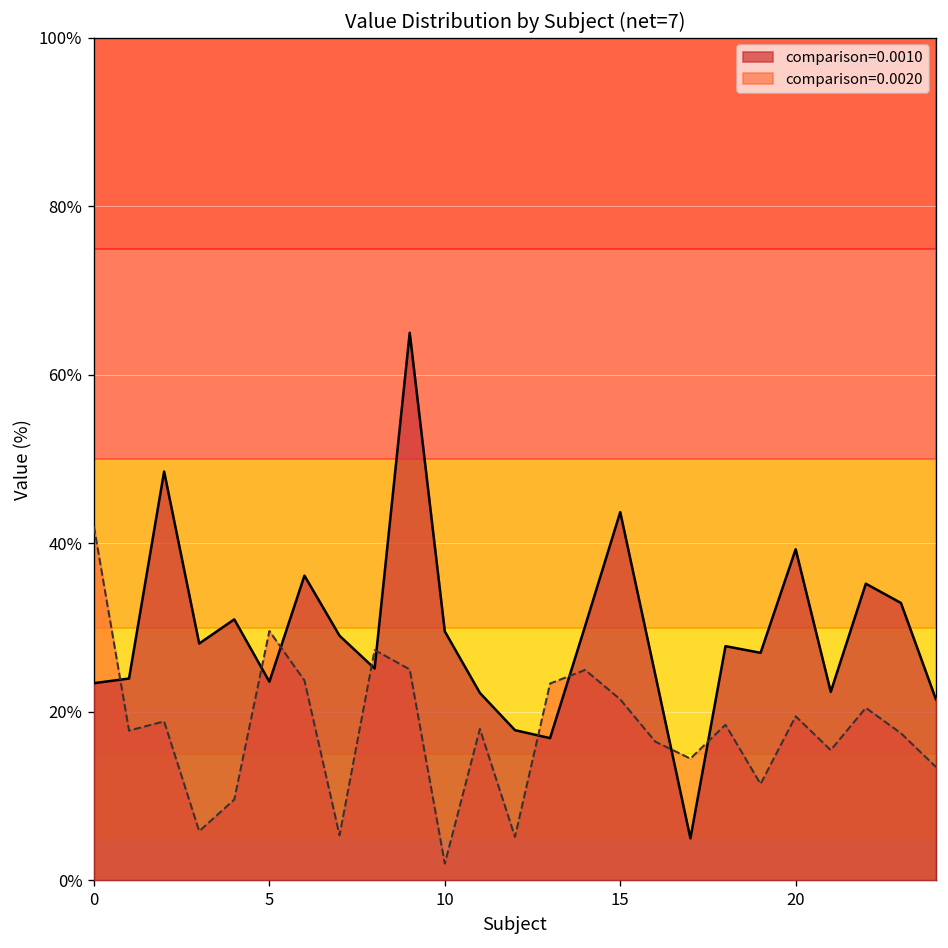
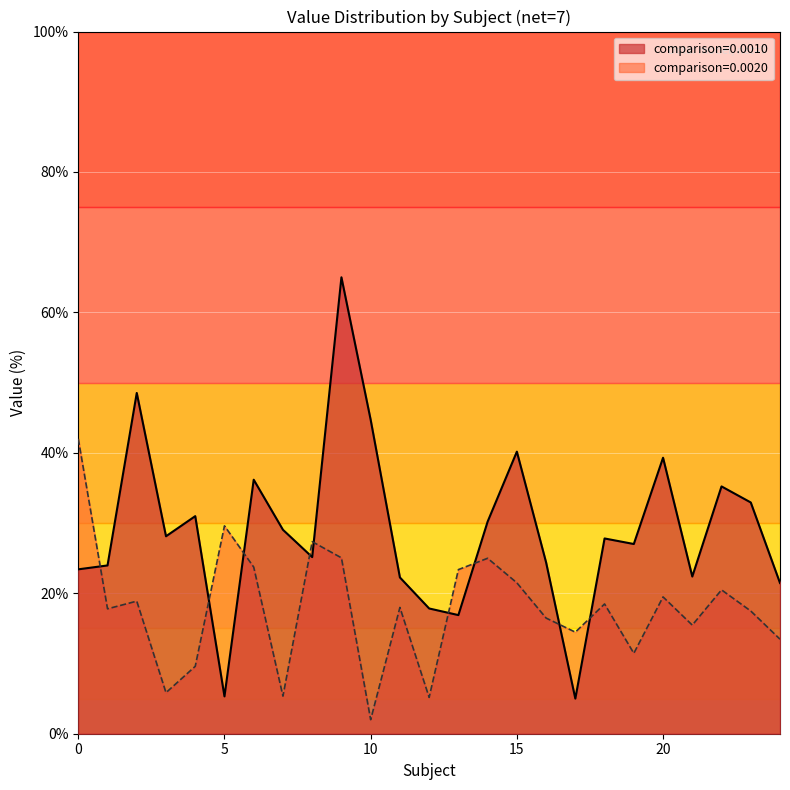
comparison=0.0010, 5: 24% -> 5%
comparison=0.0010, 10: 30% -> 45%
comparison=0.0010, 15: 44% -> 40%
